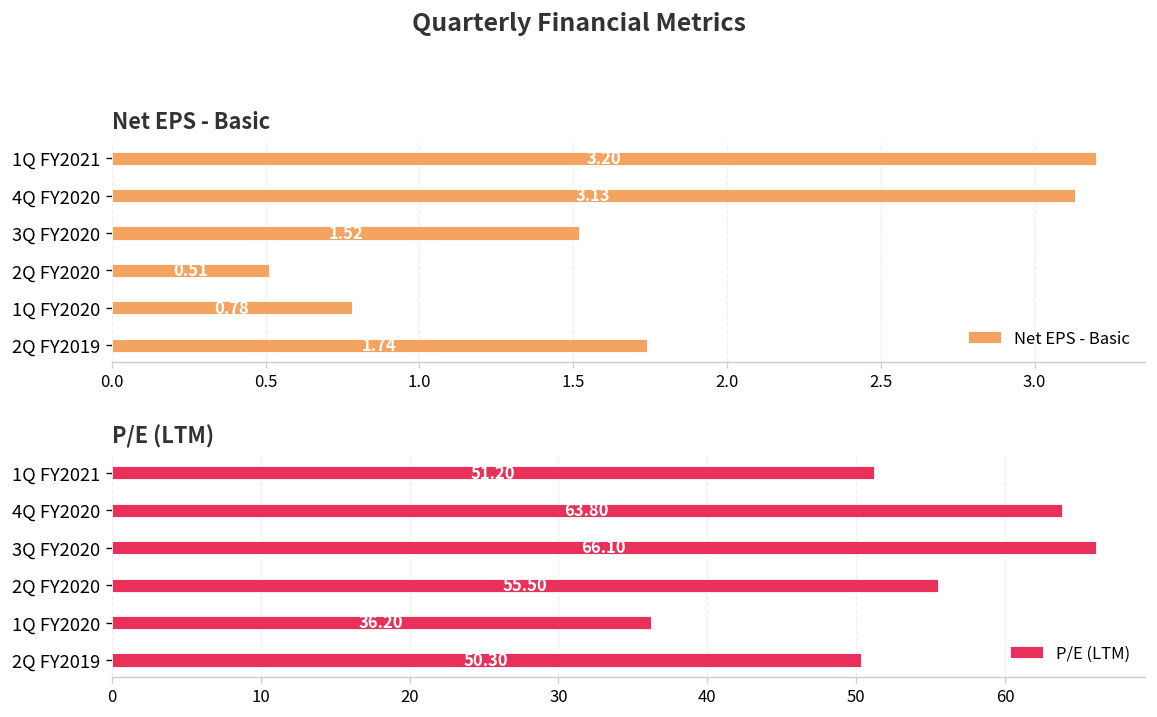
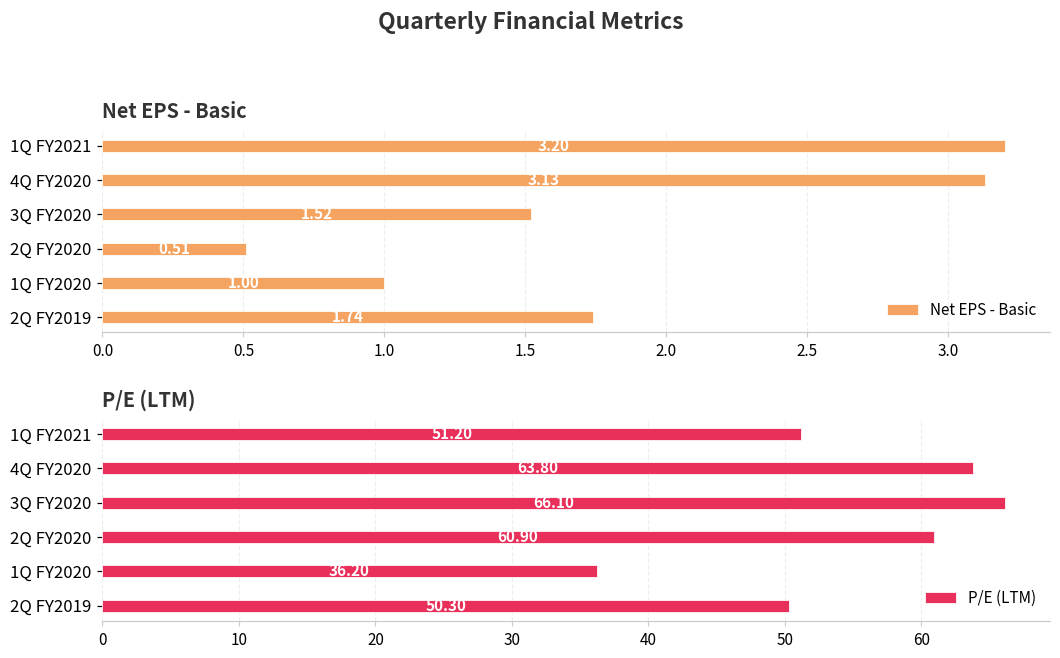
Net EPS - Basic, 1Q FY2020: 0.78 -> 1.00
P/E (LTM), 2Q FY2020: 55.50 -> 60.90
